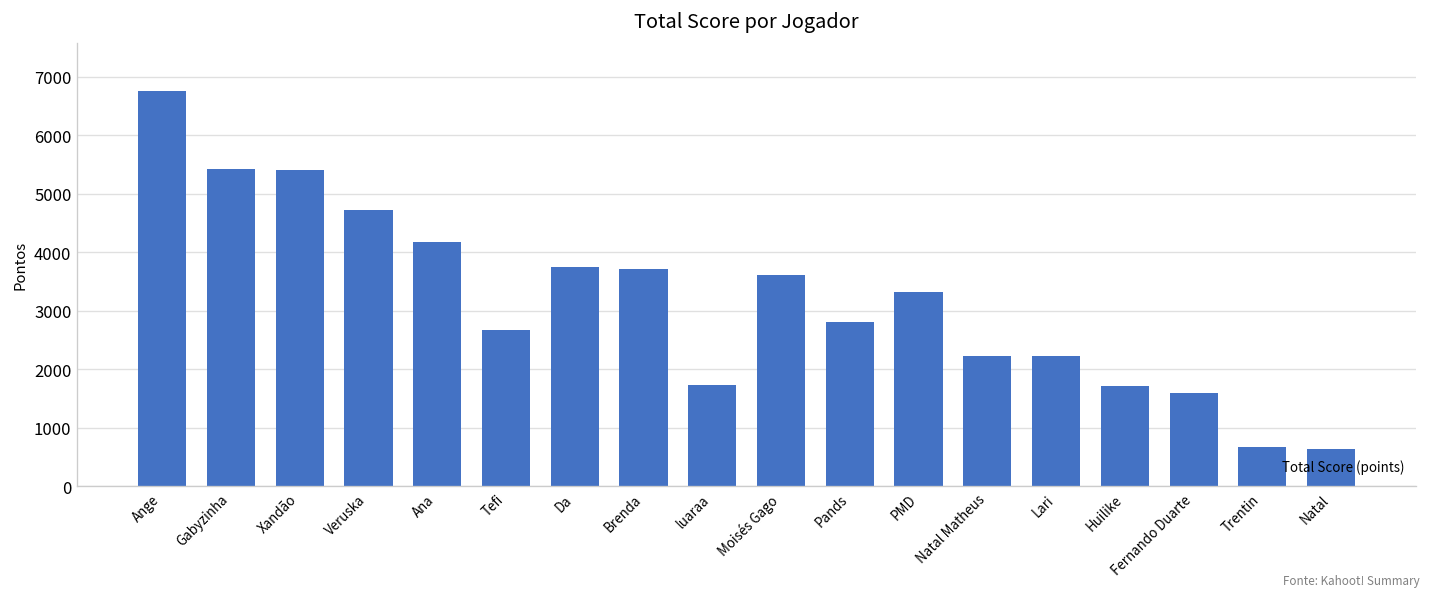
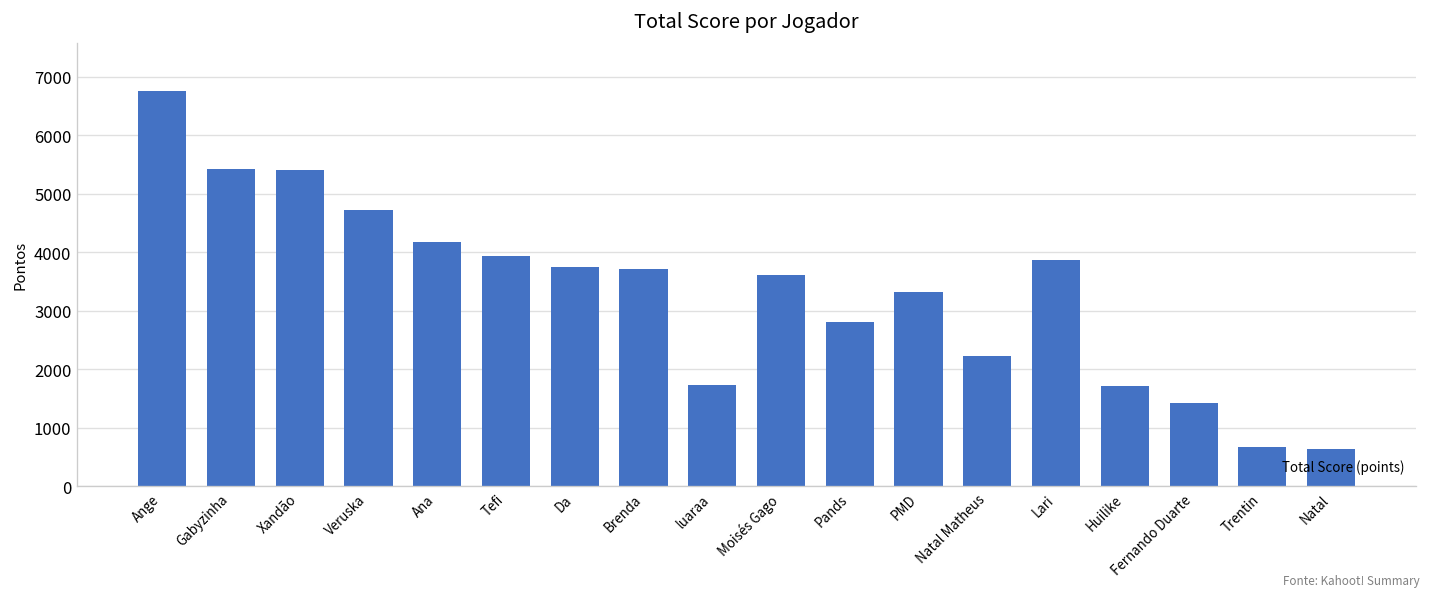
Tefi: 2700 -> 3900
Lari: 2200 -> 3900
Fernando Duarte: 1600 -> 1400
